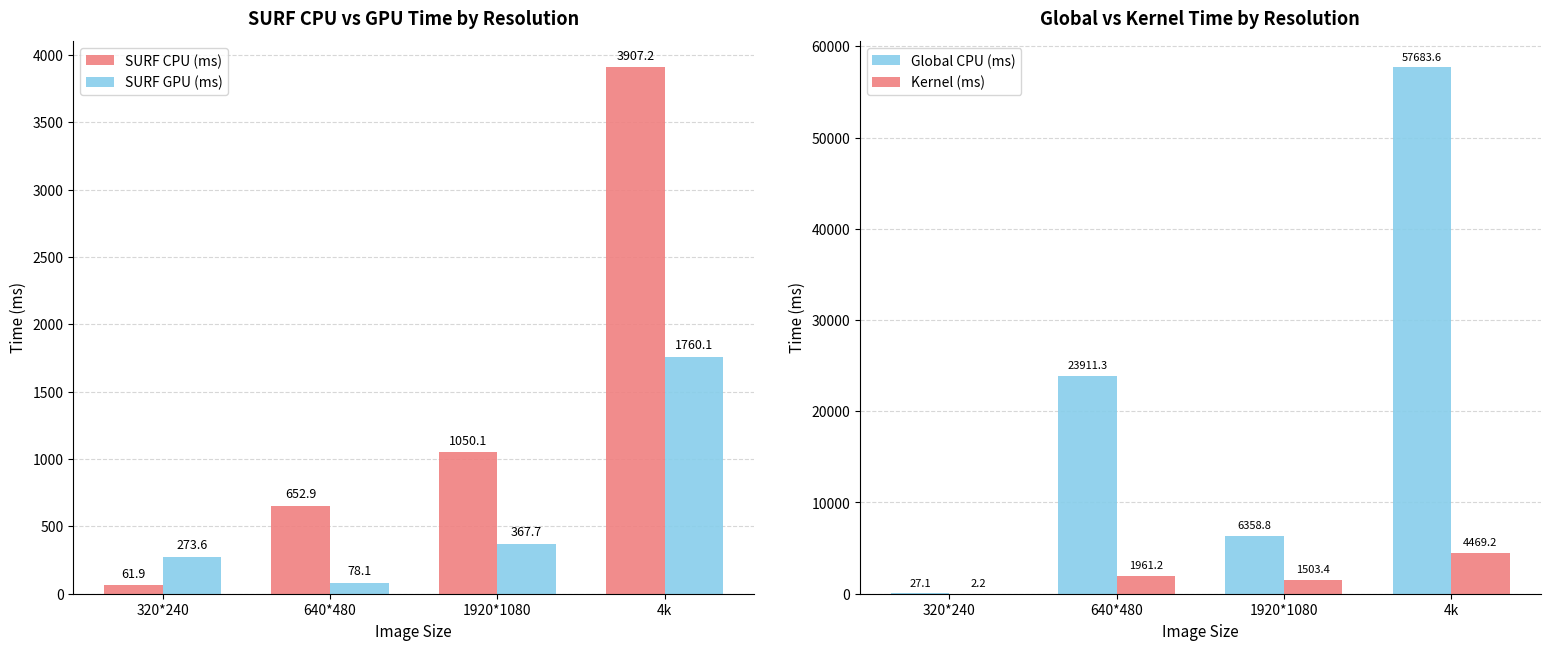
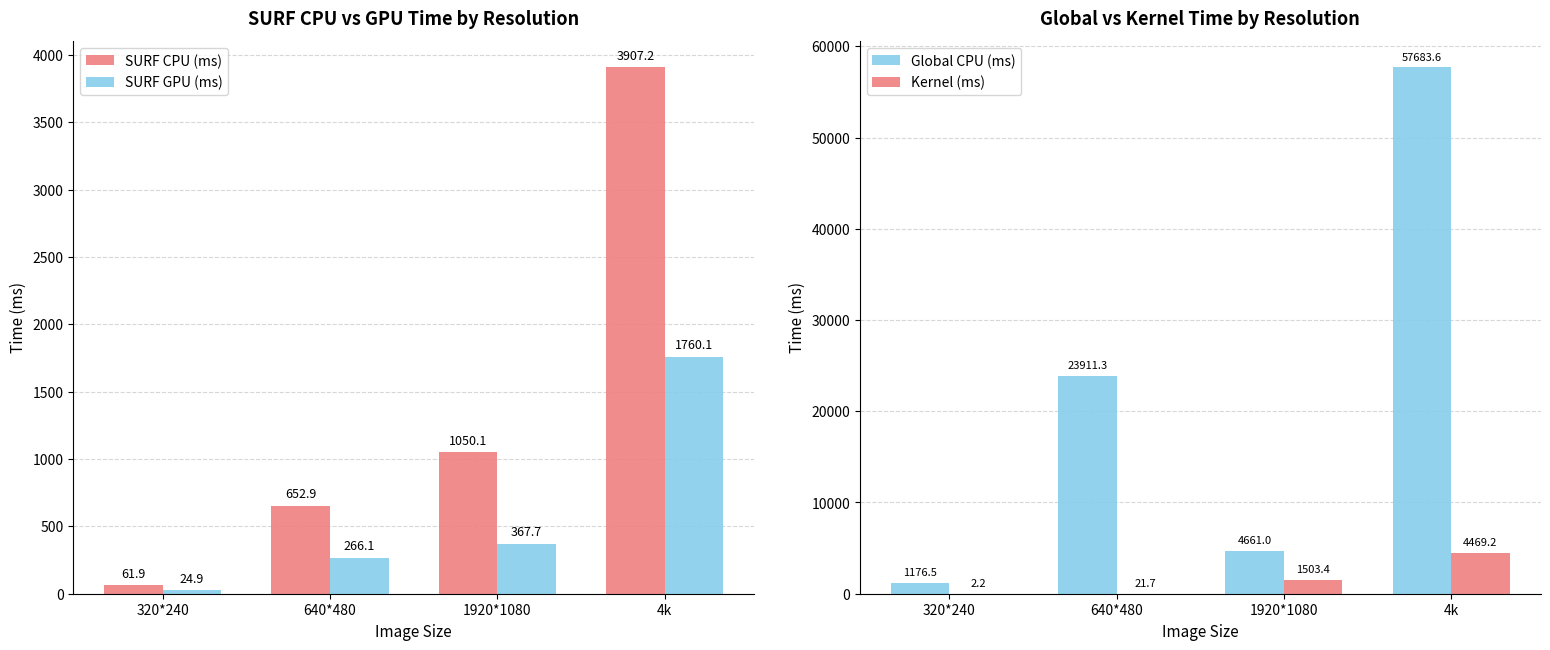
SURF CPU vs GPU Time by Resolution, SURF GPU (ms), 320*240: 273.6 -> 24.9
SURF CPU vs GPU Time by Resolution, SURF GPU (ms), 640*480: 78.1 -> 266.1
Global vs Kernel Time by Resolution, Global CPU (ms), 320*240: 27.1 -> 1176.5
Global vs Kernel Time by Resolution, Kernel (ms), 640*480: 1961.2 -> 21.7
Global vs Kernel Time by Resolution, Global CPU (ms), 1920*1080: 6358.8 -> 4661.0
